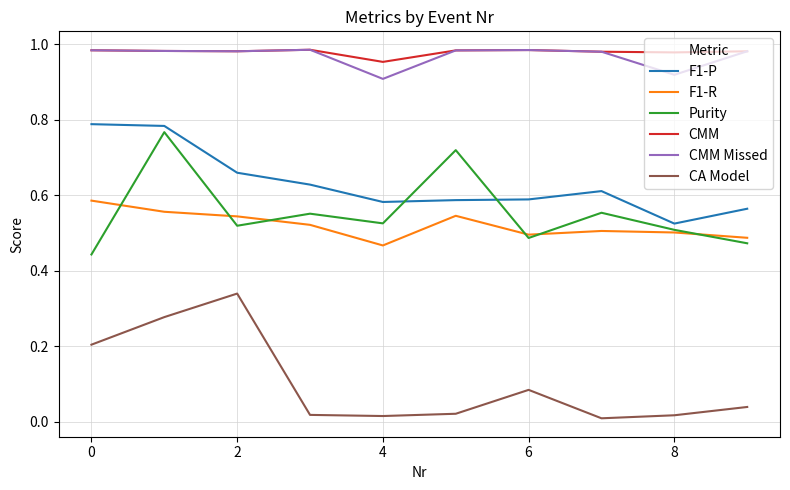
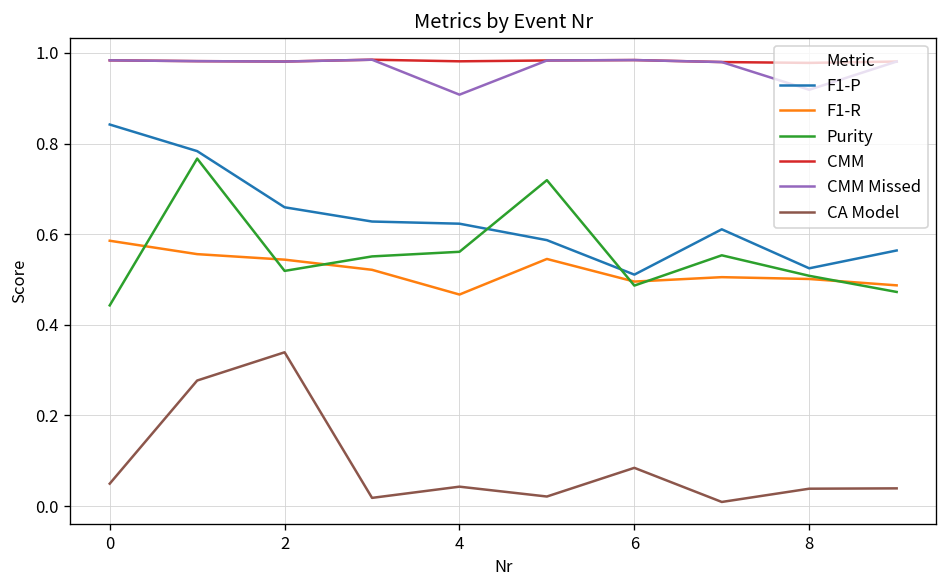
F1-P, 0: 0.79 -> 0.84
CA Model, 0: 0.20 -> 0.05
F1-P, 4: 0.58 -> 0.62
Purity, 4: 0.53 -> 0.56
CMM, 4: 0.95 -> 0.98
CA Model, 4: 0.02 -> 0.04
F1-P, 6: 0.59 -> 0.51
CA Model, 8: 0.02 -> 0.04
